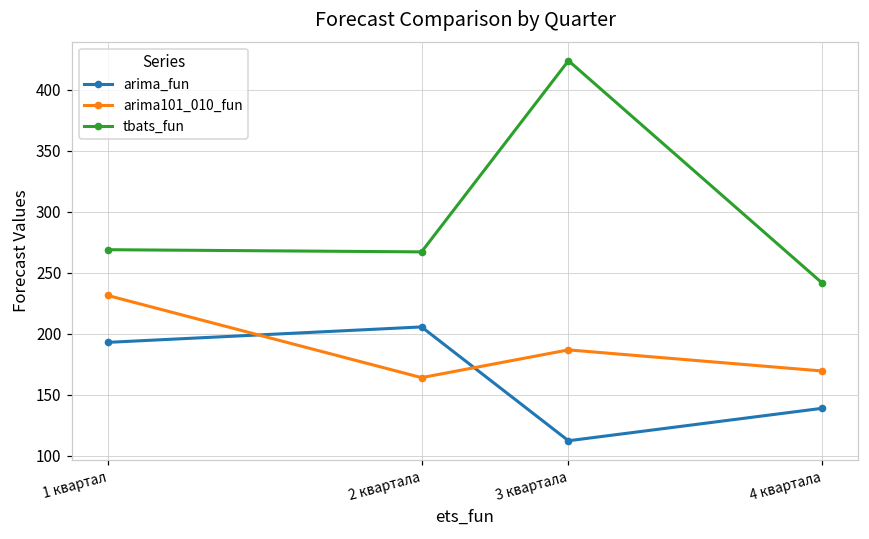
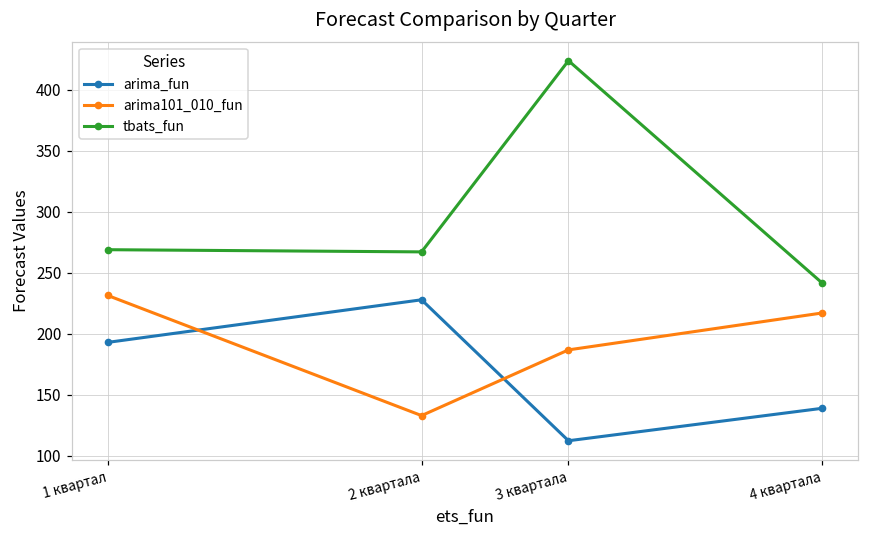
arima_fun, 2 квартала: 206 -> 228
arima101_010_fun, 2 квартала: 164 -> 133
arima101_010_fun, 4 квартала: 169 -> 217
